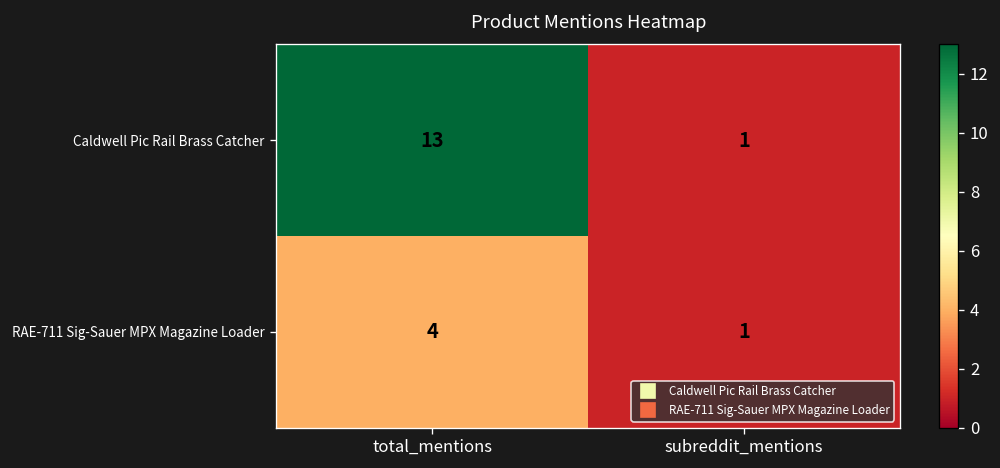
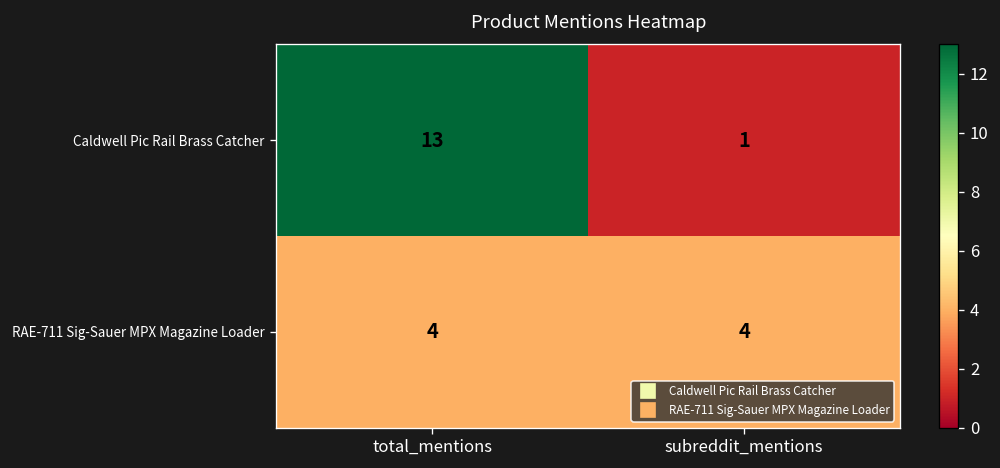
RAE-711 Sig-Sauer MPX Magazine Loader, subreddit_mentions: 1 -> 4
